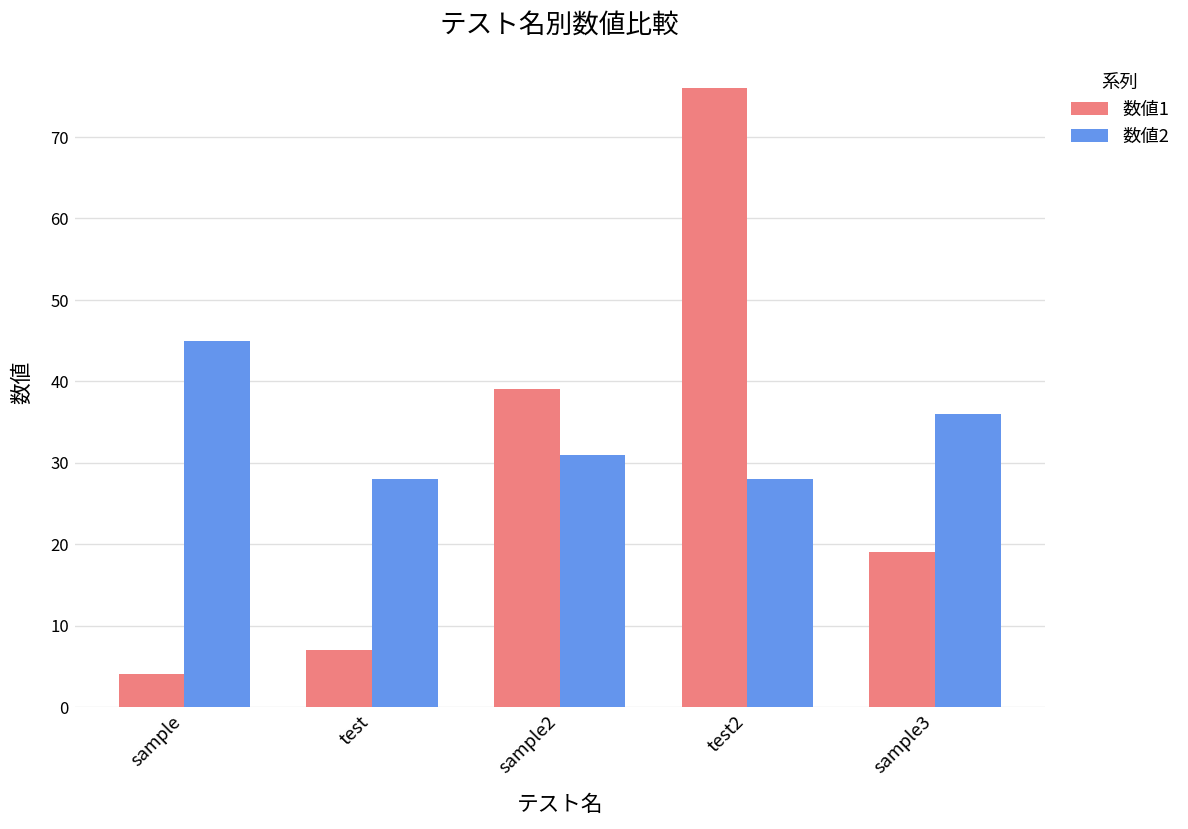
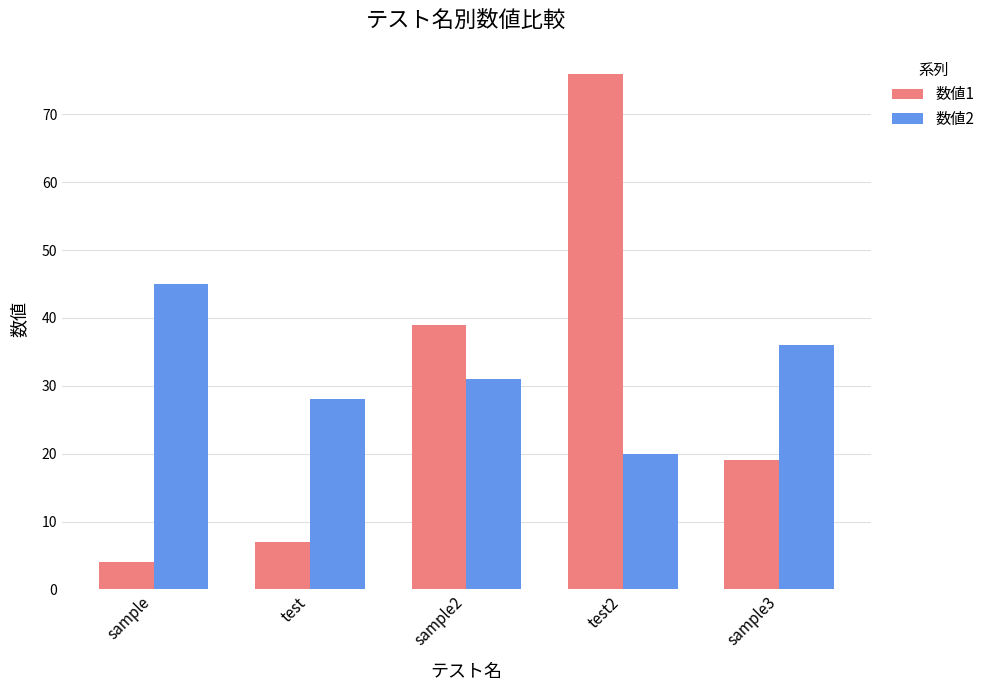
数値2, test2: 28 -> 20
